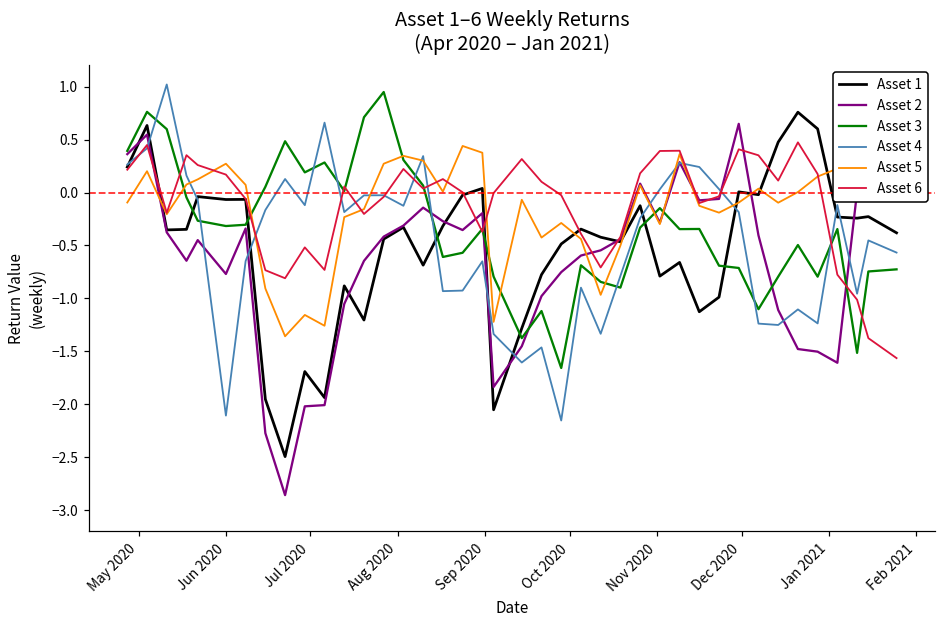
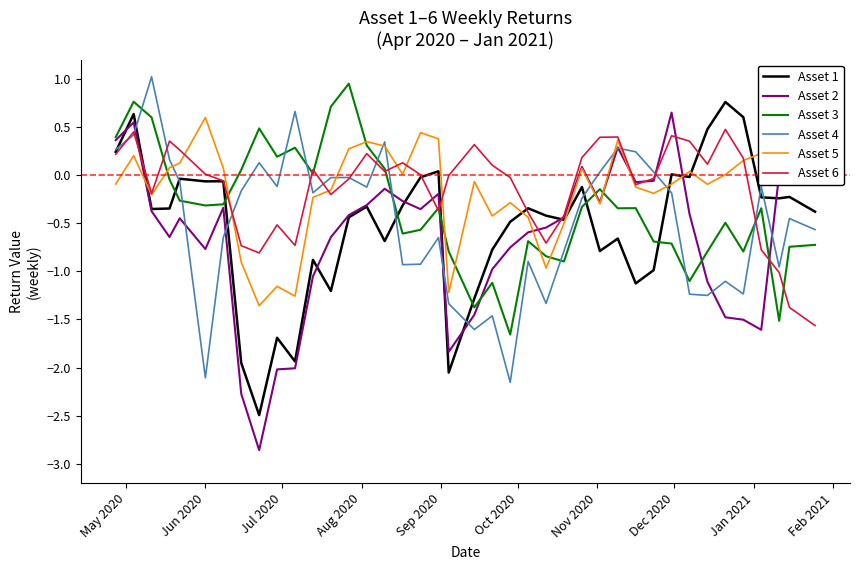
Asset 5, Jun 2020: 0.3 -> 0.6
Asset 6, Jun 2020: 0.2 -> 0.0
